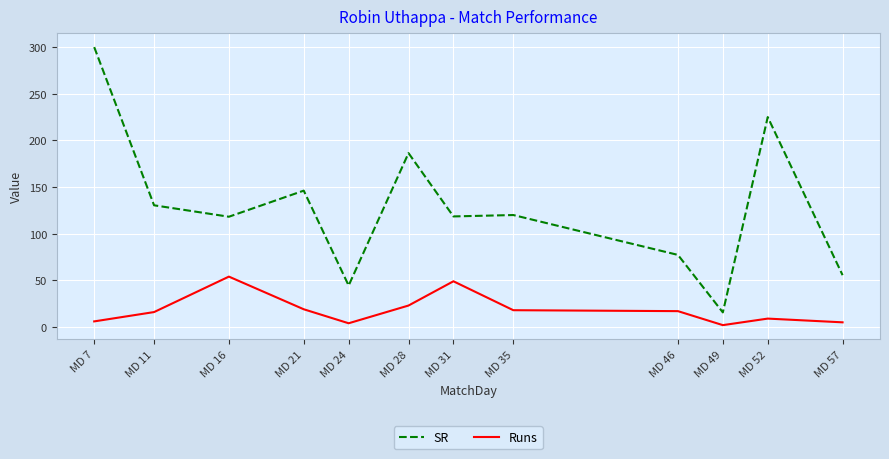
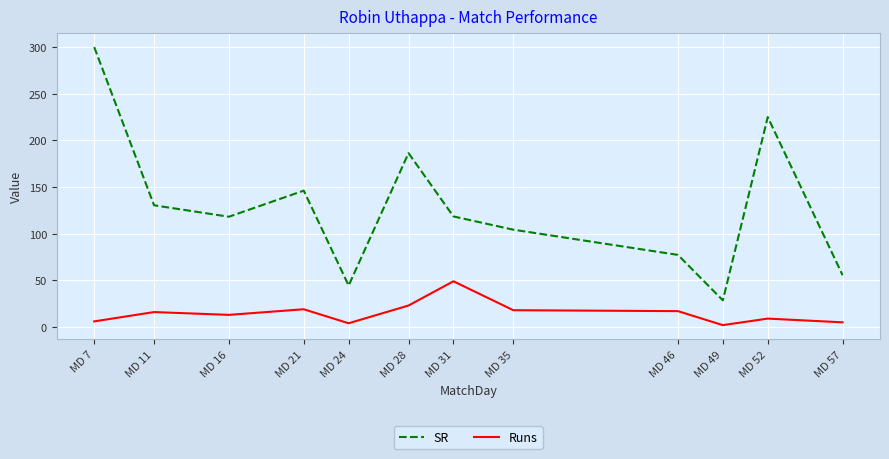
Runs, MD 16: 50 -> 10
SR, MD 35: 120 -> 100
SR, MD 49: 20 -> 30
